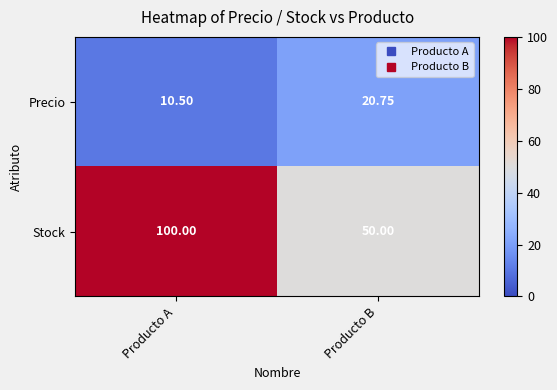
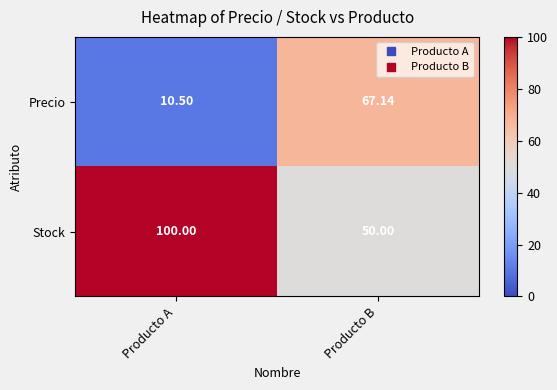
Precio, Producto B: 20.75 -> 67.14
